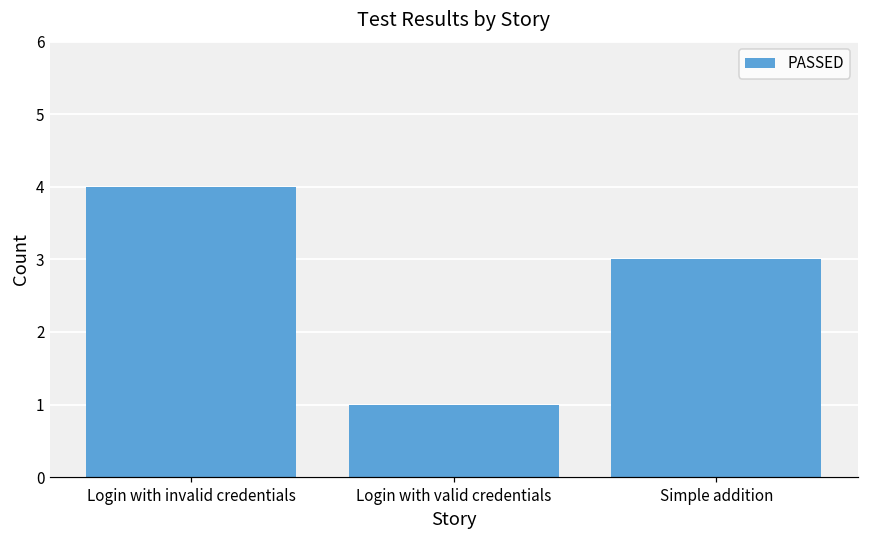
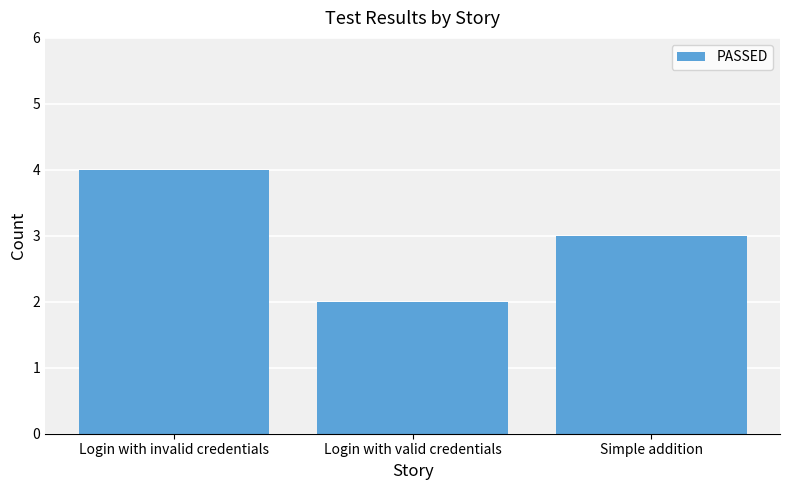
Login with valid credentials: 1 -> 2
